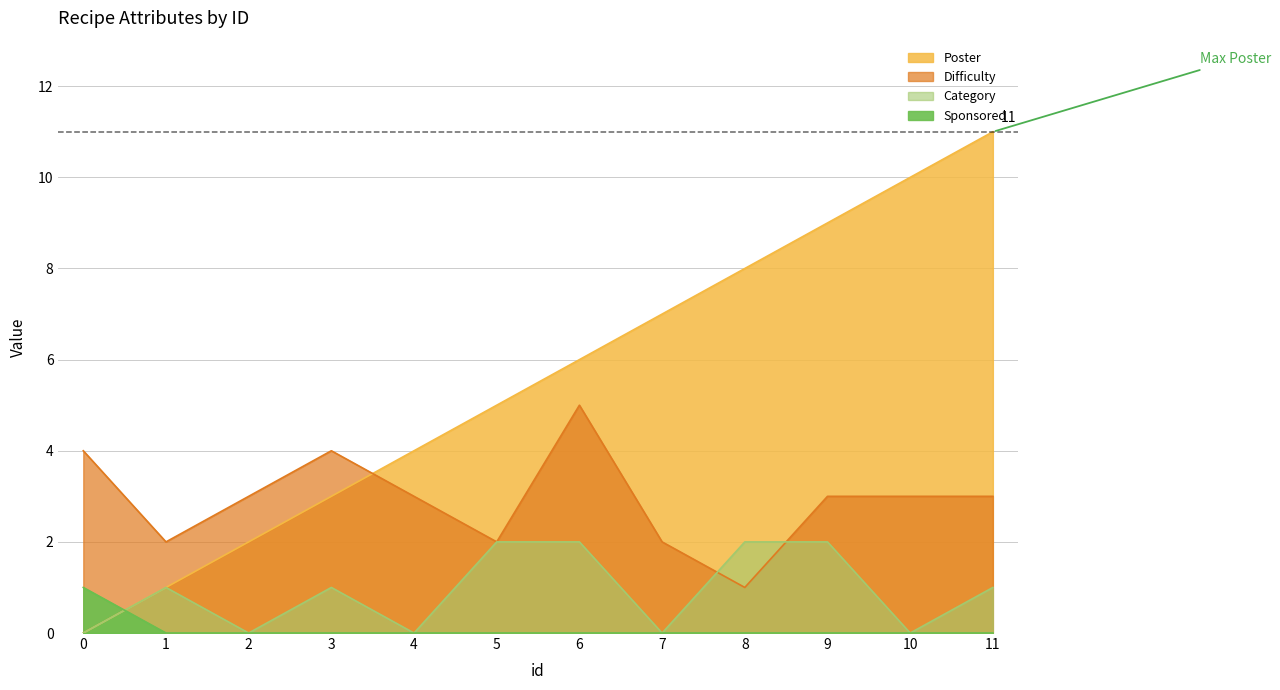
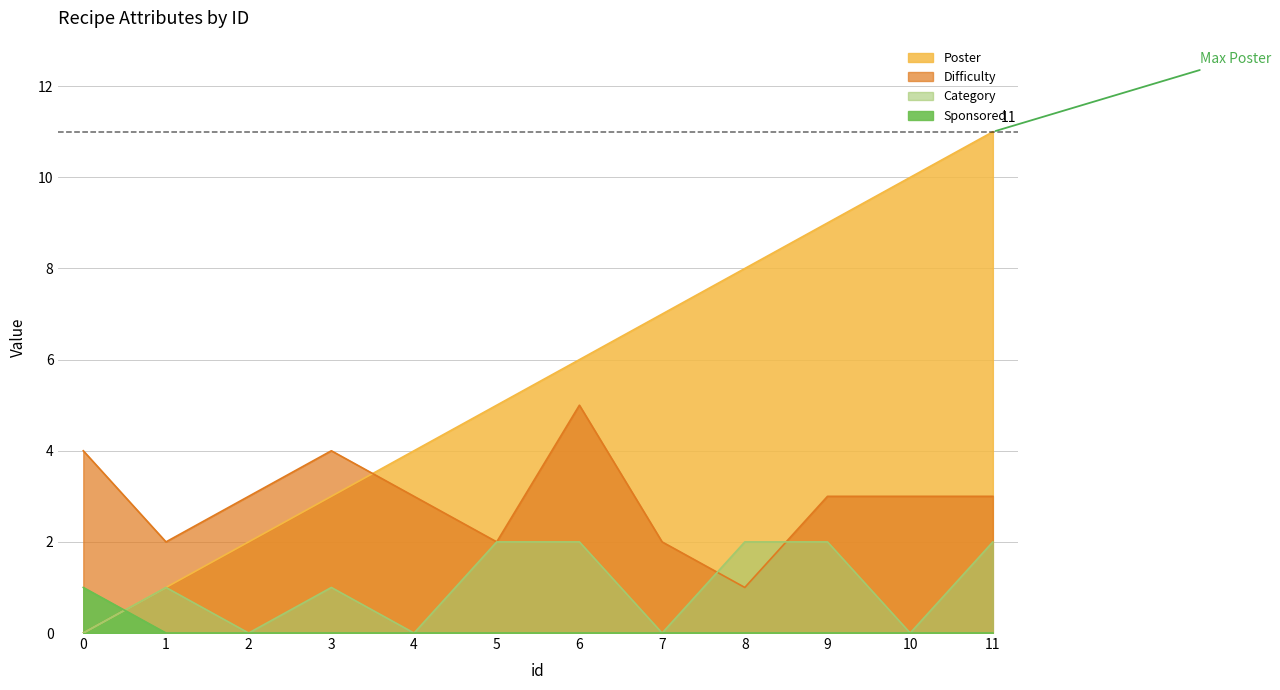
Category, 11: 1 -> 2
